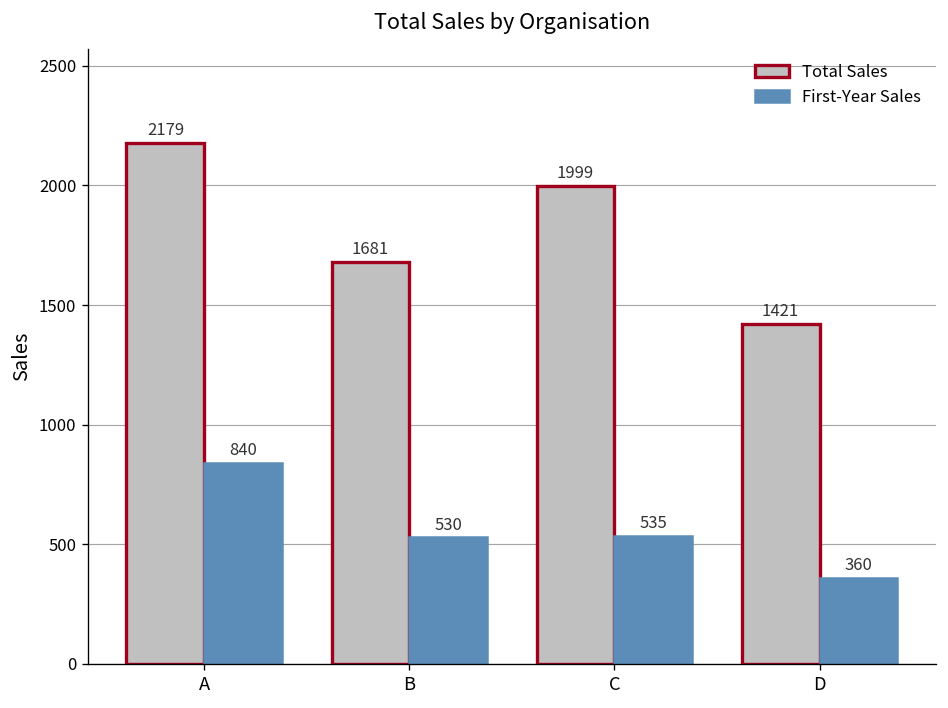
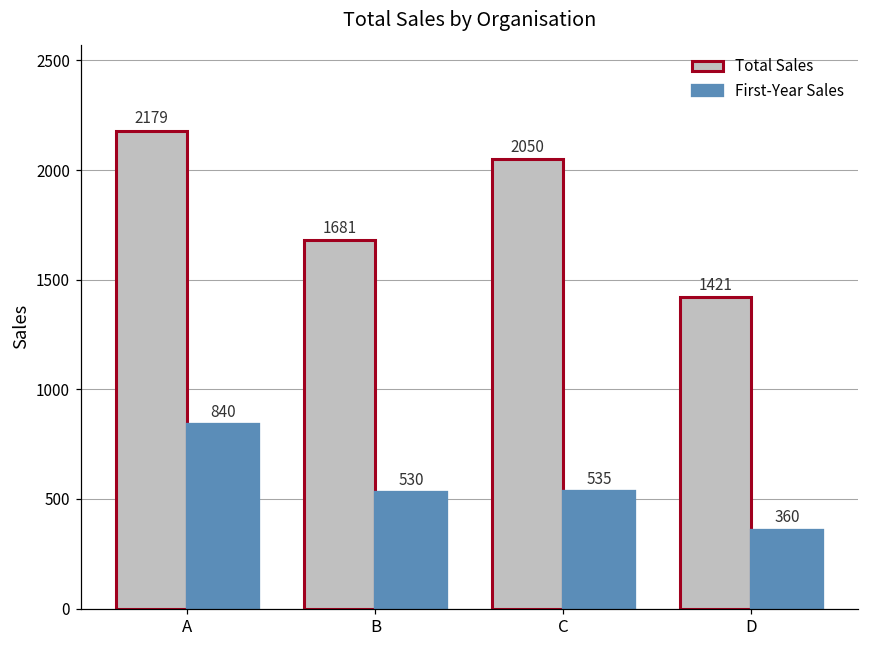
Total Sales, C: 1999 -> 2050
